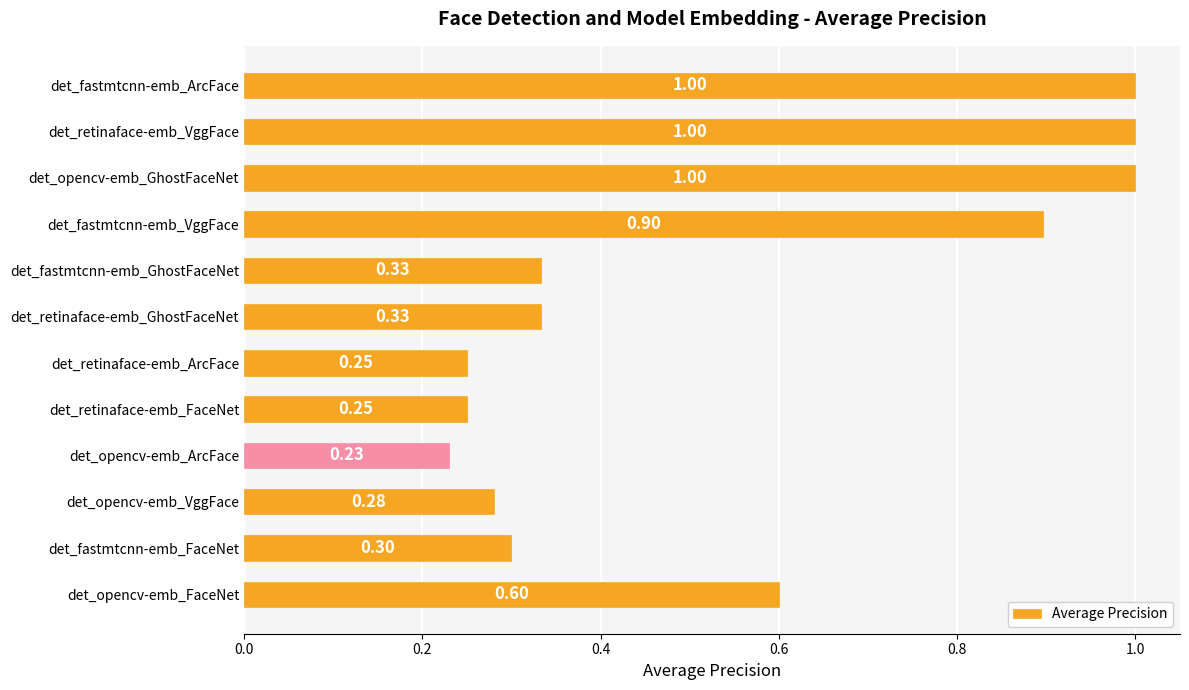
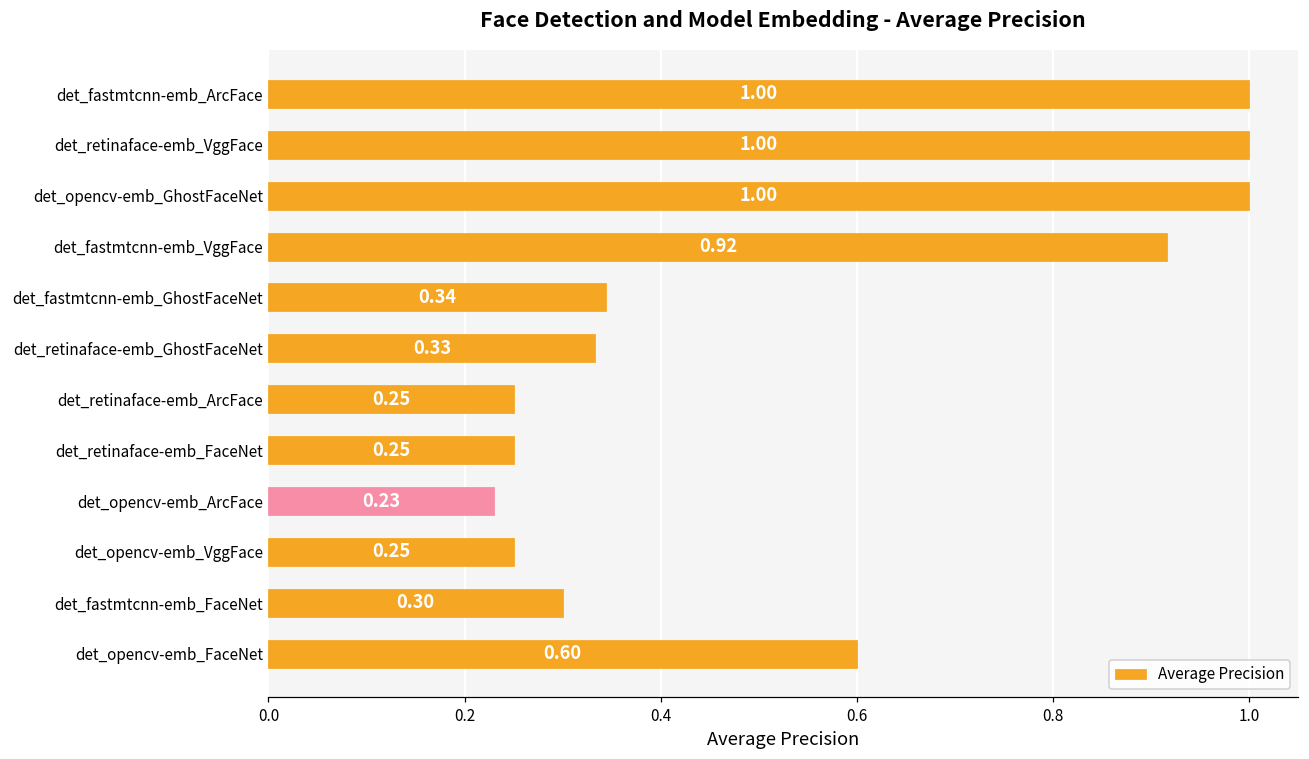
det_fastmtcnn-emb_VggFace: 0.90 -> 0.92
det_fastmtcnn-emb_GhostFaceNet: 0.33 -> 0.34
det_opencv-emb_VggFace: 0.28 -> 0.25
